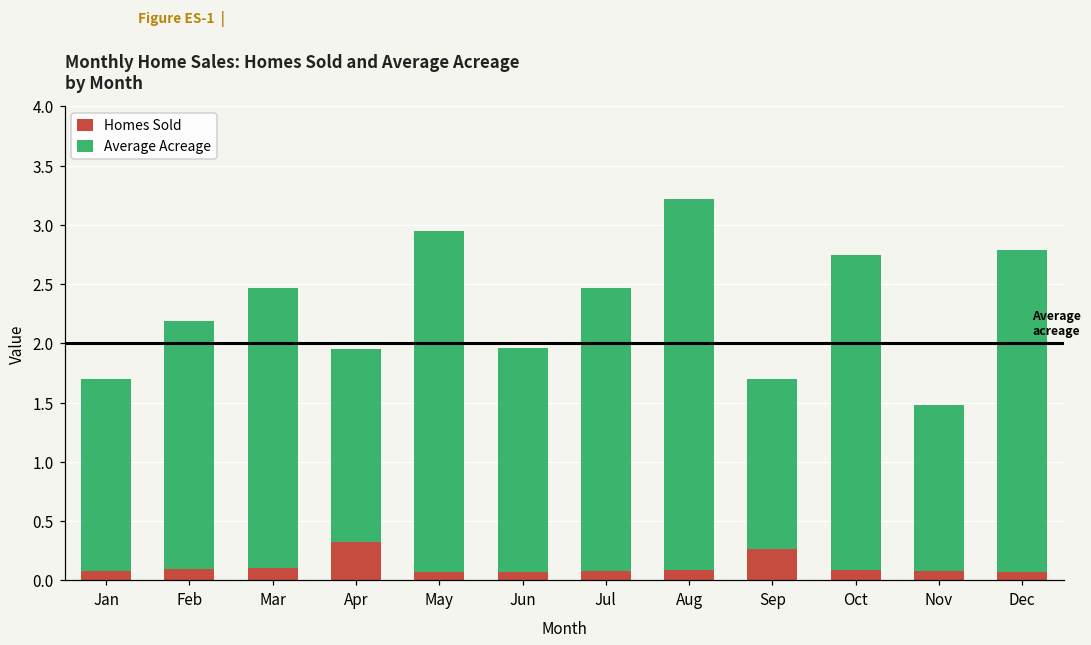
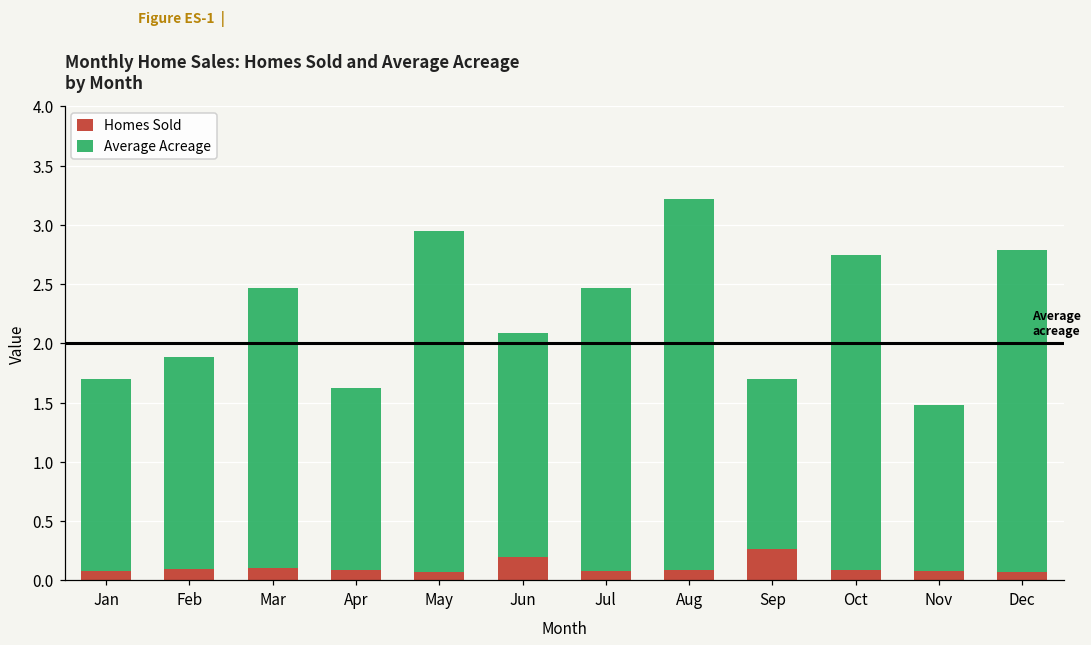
Average Acreage, Feb: 2.09 -> 1.78
Homes Sold, Apr: 0.32 -> 0.09
Average Acreage, Apr: 1.63 -> 1.54
Homes Sold, Jun: 0.07 -> 0.20
